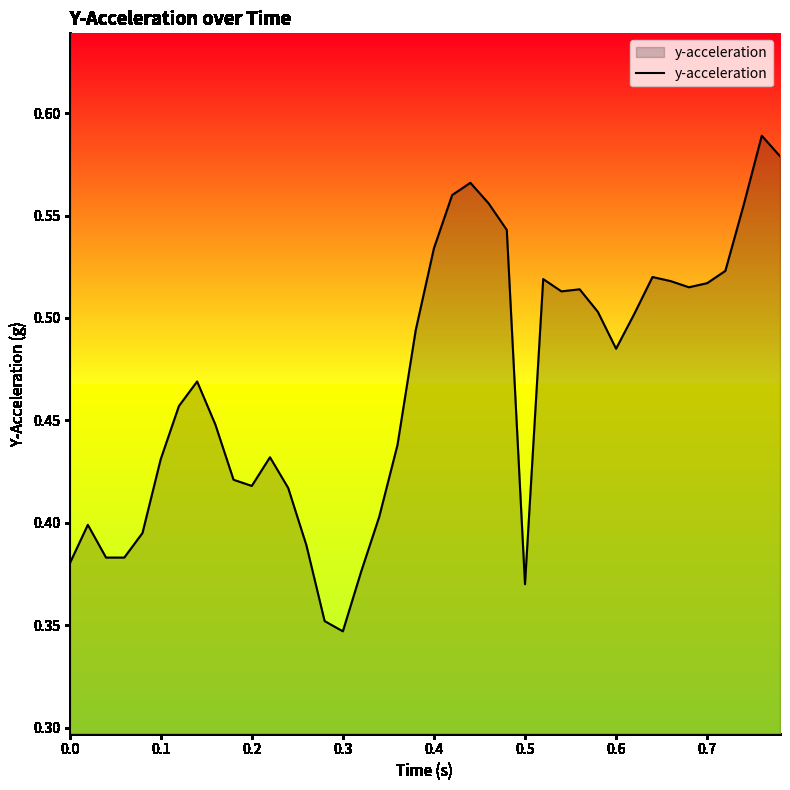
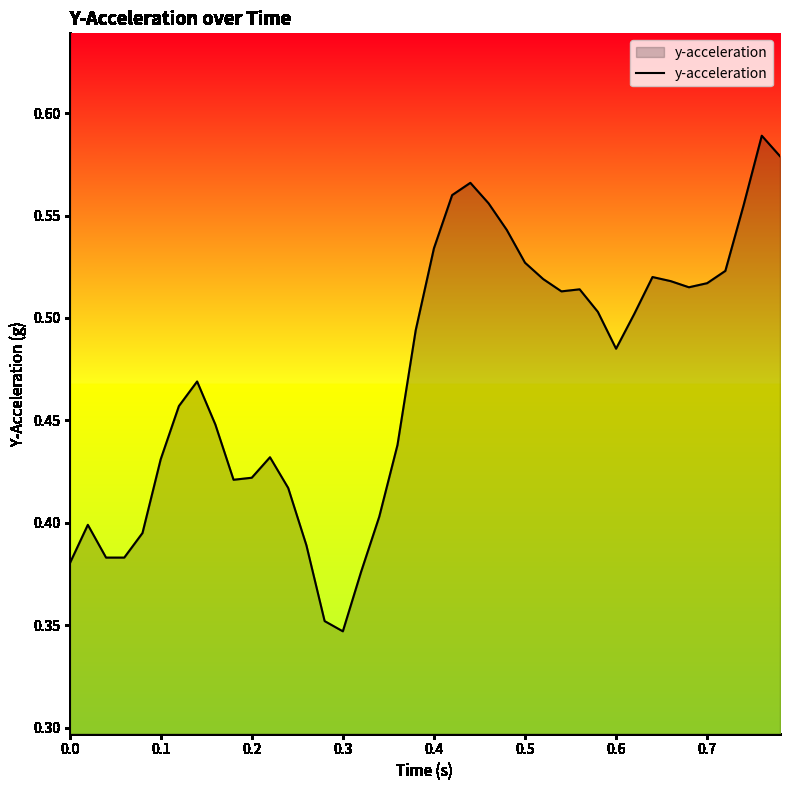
0.2: 0.418 -> 0.422
0.5: 0.370 -> 0.527
